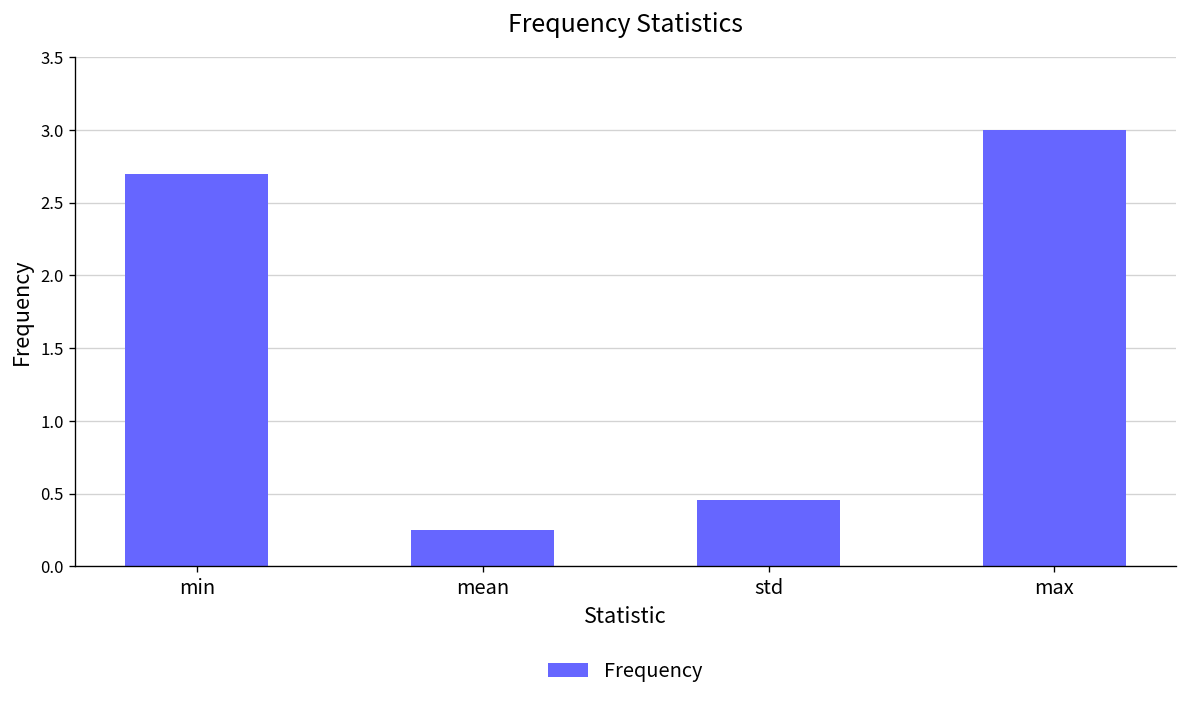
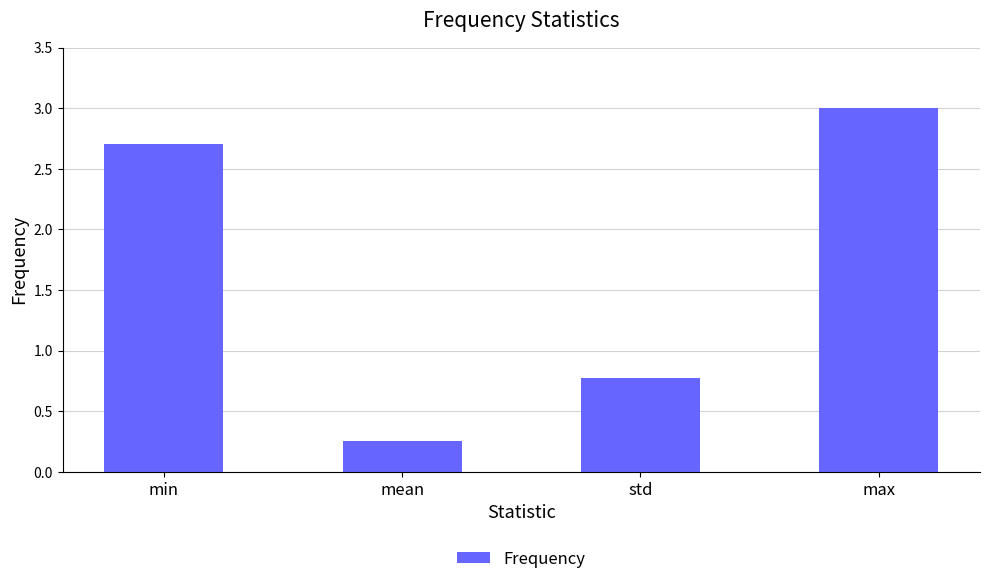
std: 0.45 -> 0.77
